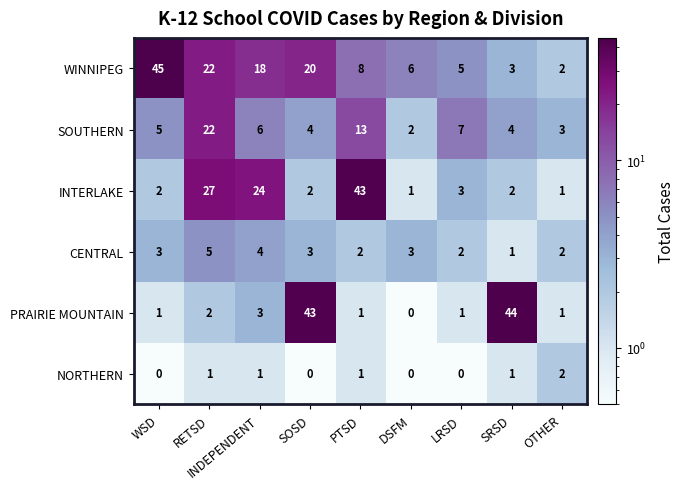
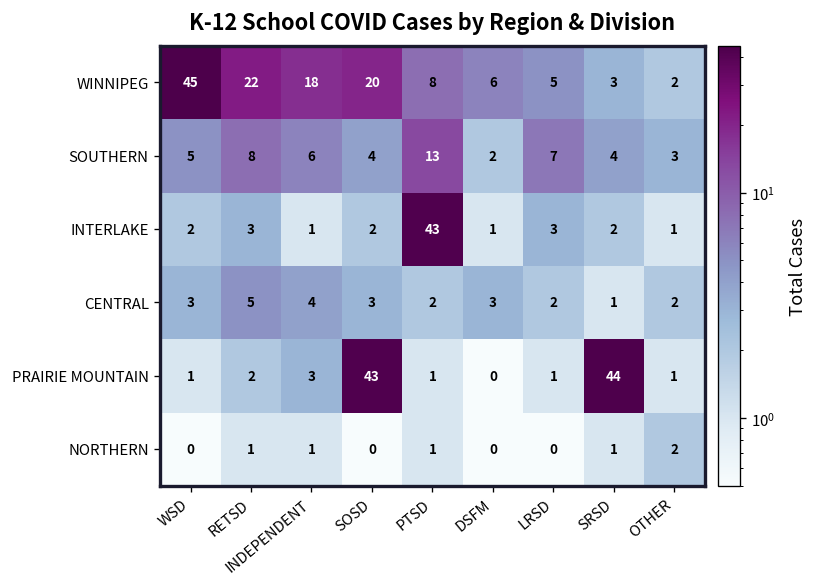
SOUTHERN, RETSD: 22 -> 8
INTERLAKE, RETSD: 27 -> 3
INTERLAKE, INDEPENDENT: 24 -> 1
